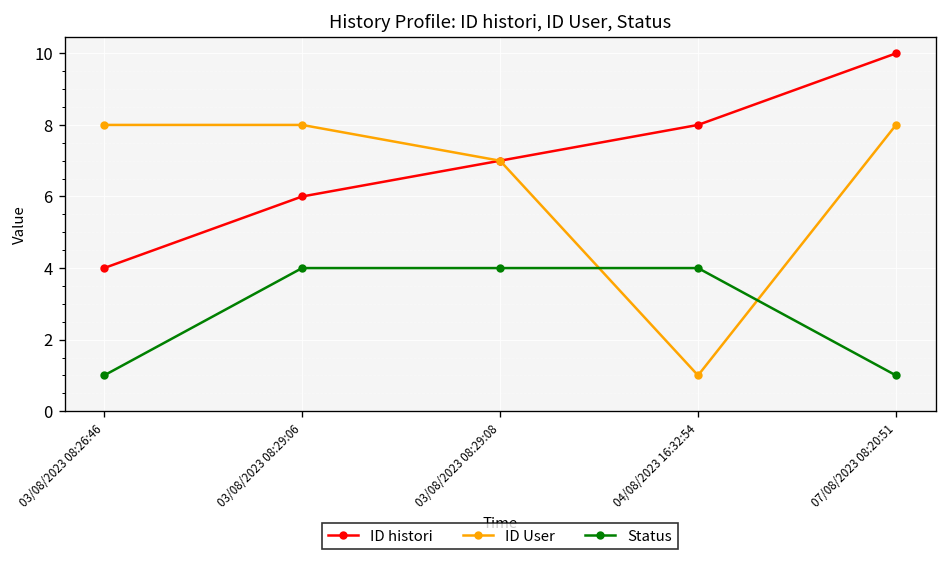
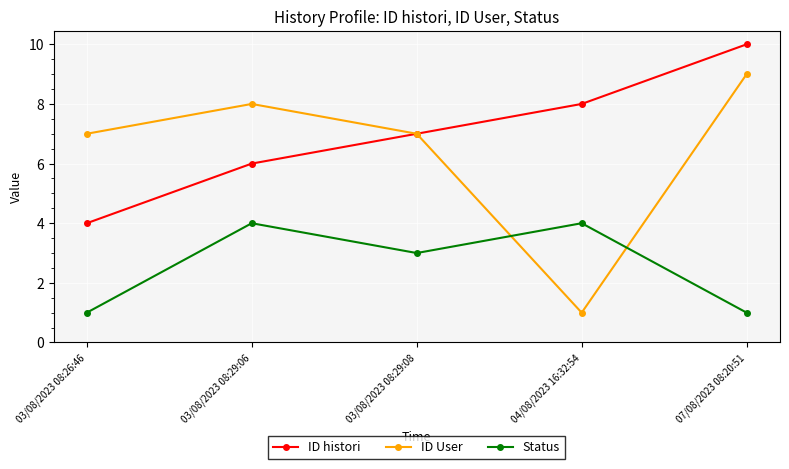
ID User, 03/08/2023 08:26:46: 8 -> 7
Status, 03/08/2023 08:29:08: 4 -> 3
ID User, 07/08/2023 08:20:51: 8 -> 9
